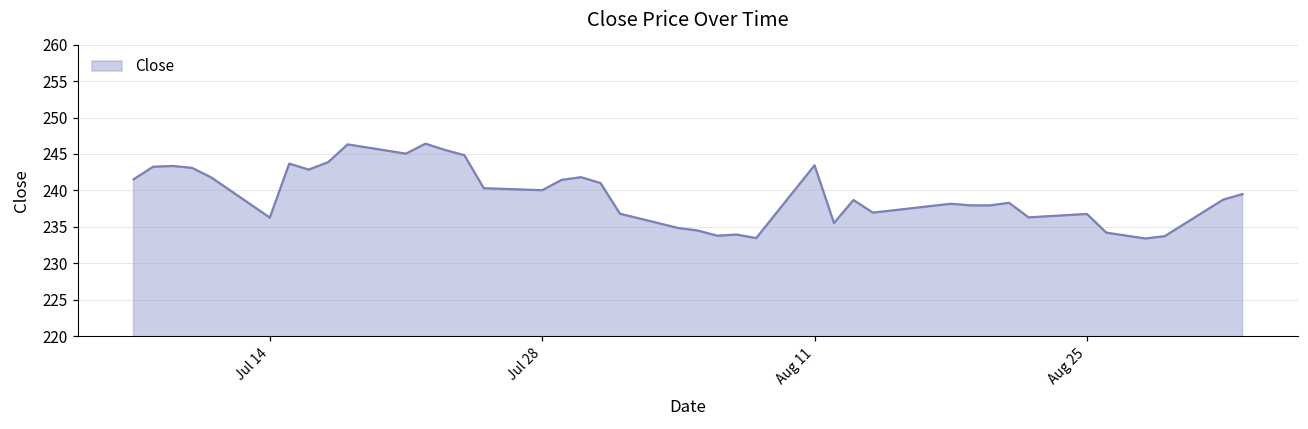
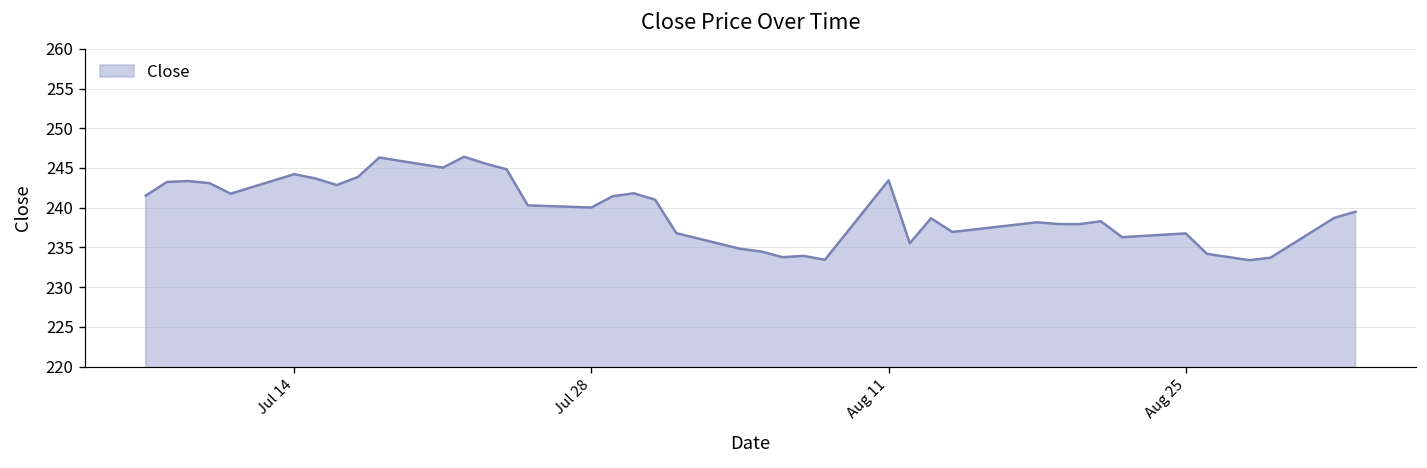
Jul 14: 236 -> 244
